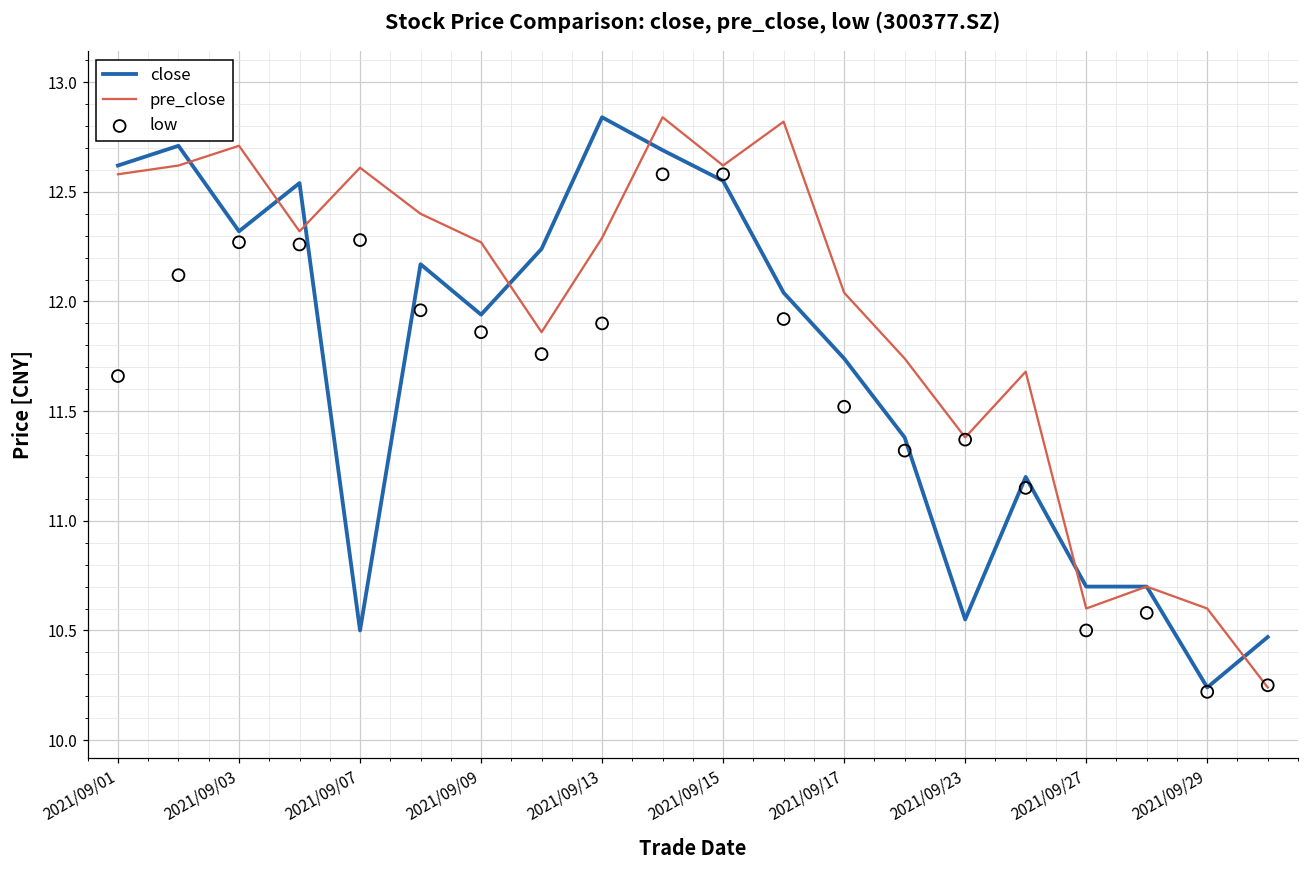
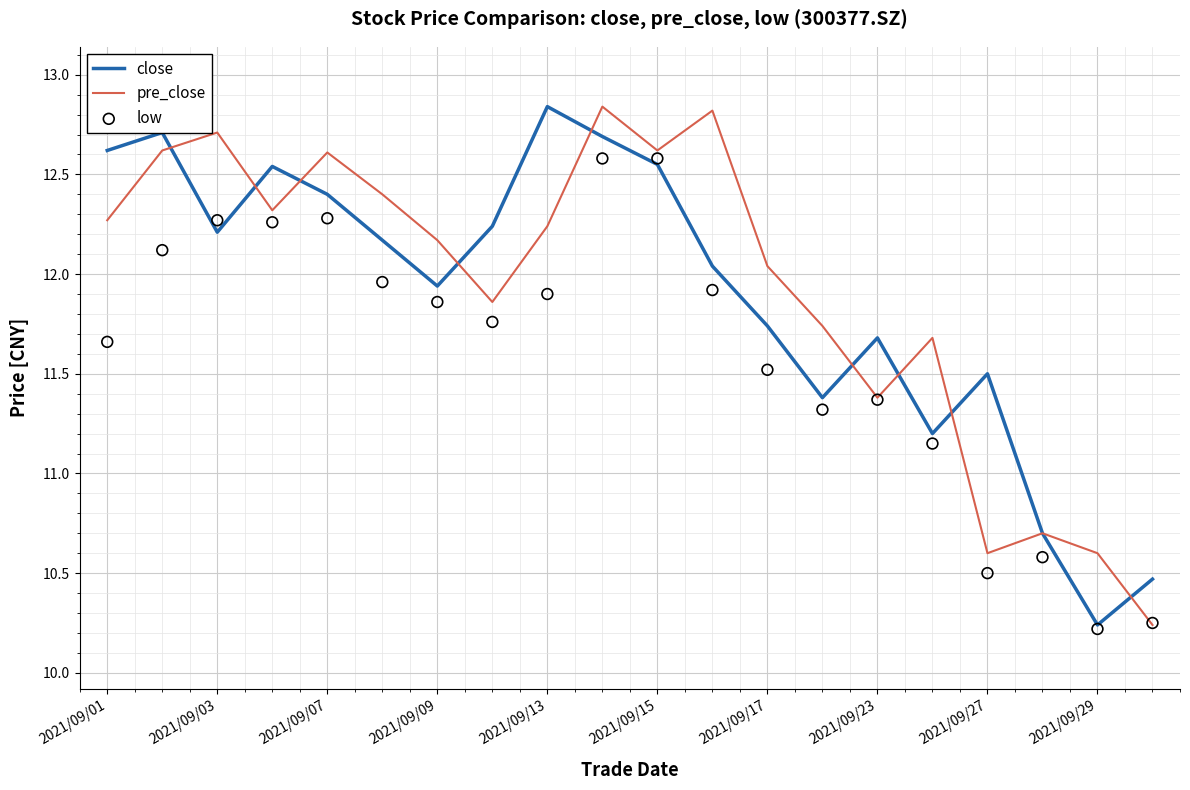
pre_close, 2021/09/01: 12.58 -> 12.27
close, 2021/09/03: 12.32 -> 12.21
close, 2021/09/07: 10.5 -> 12.4
pre_close, 2021/09/09: 12.27 -> 12.17
pre_close, 2021/09/13: 12.29 -> 12.24
close, 2021/09/23: 10.55 -> 11.68
close, 2021/09/27: 10.7 -> 11.5
